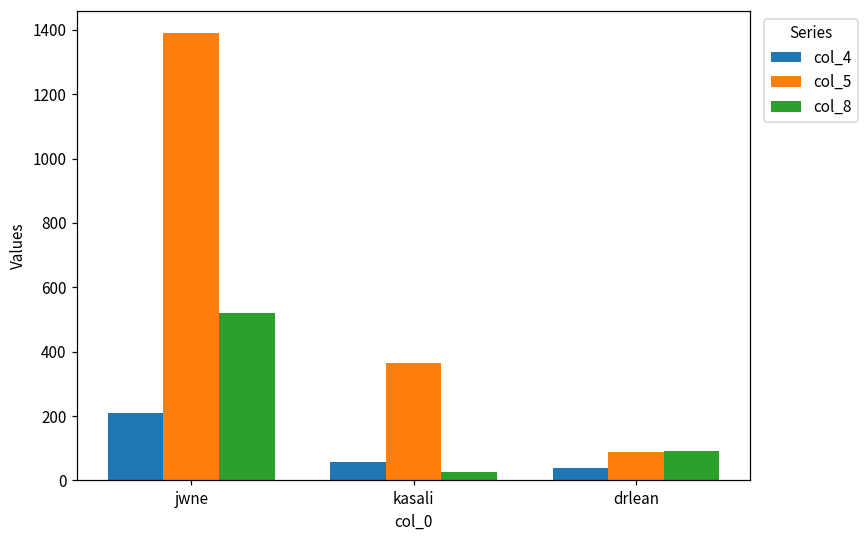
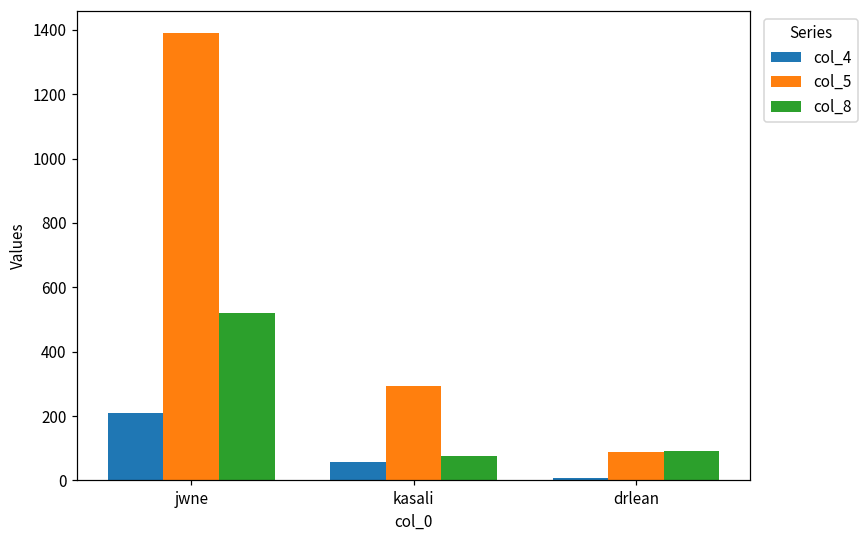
col_5, kasali: 370 -> 290
col_8, kasali: 30 -> 80
col_4, drlean: 40 -> 10
